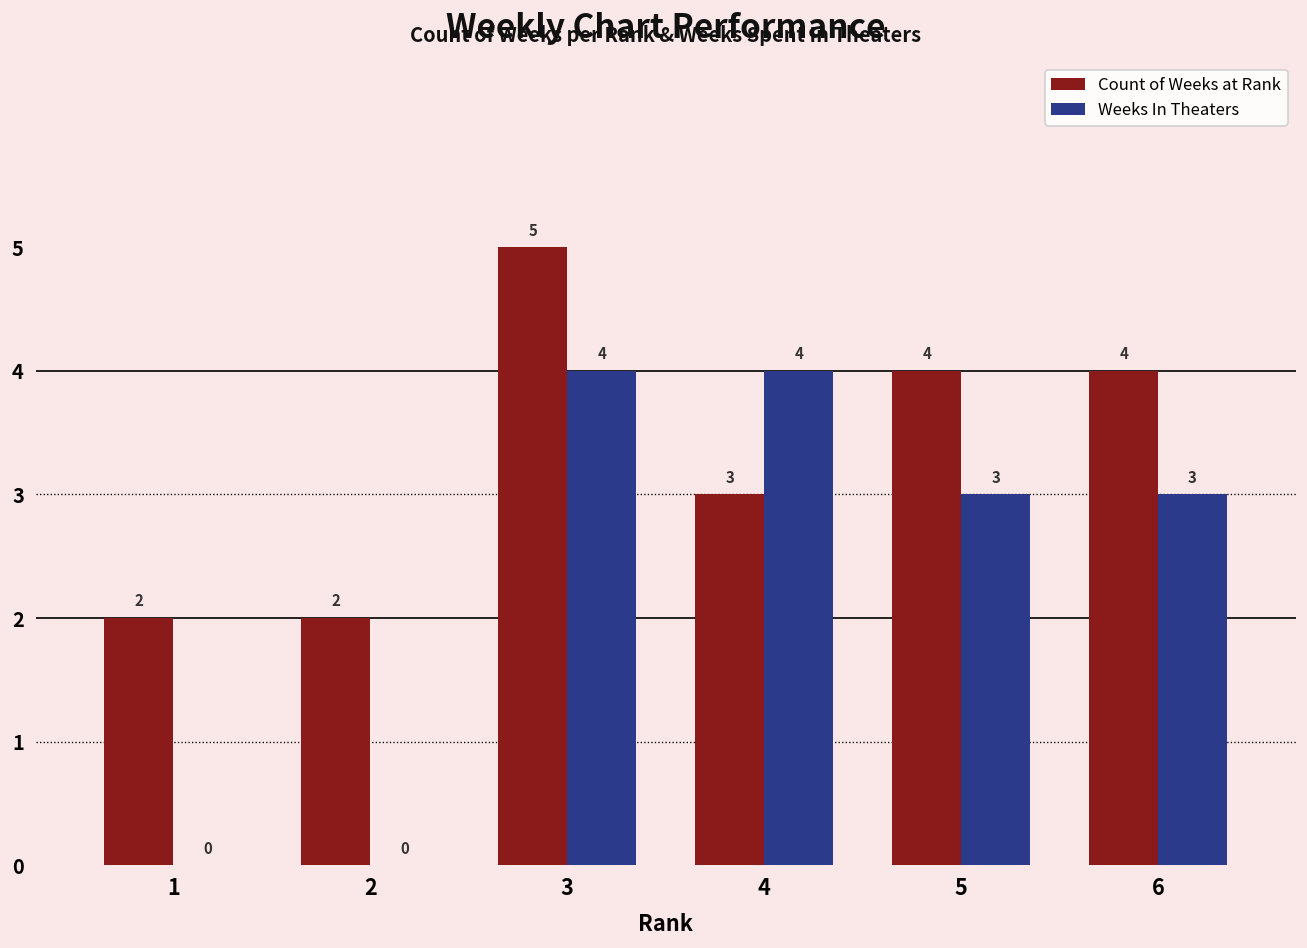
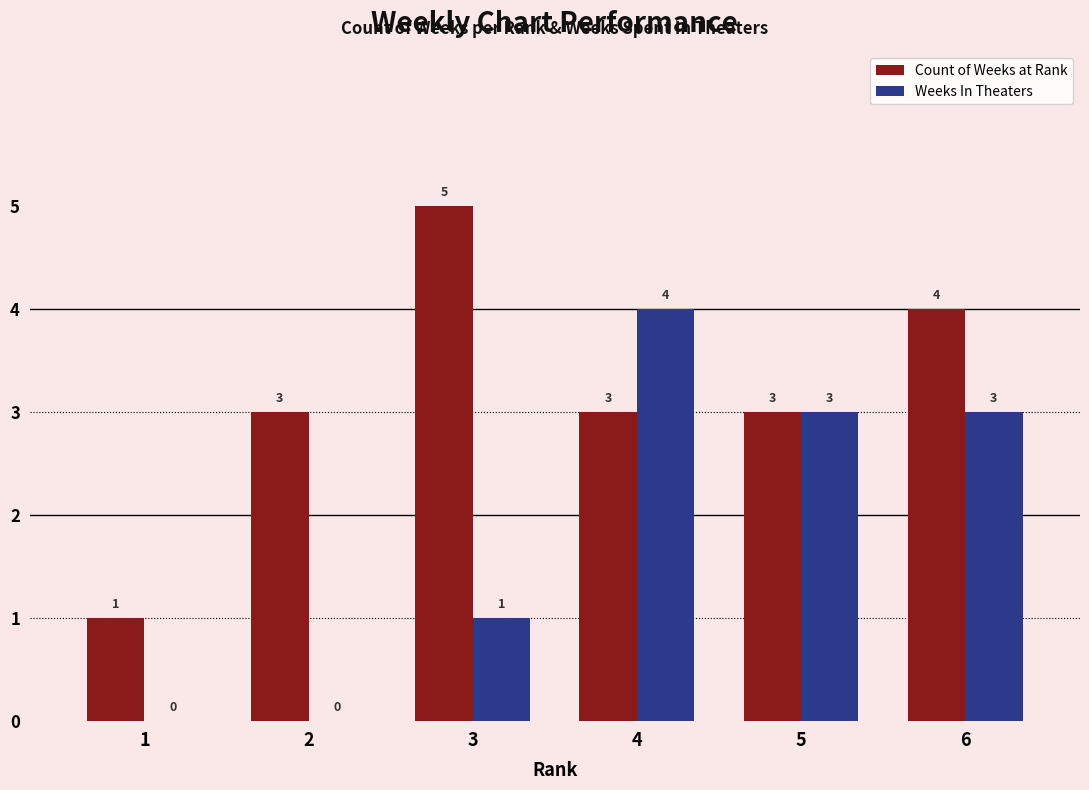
Count of Weeks at Rank, 1: 2 -> 1
Count of Weeks at Rank, 2: 2 -> 3
Weeks In Theaters, 3: 4 -> 1
Count of Weeks at Rank, 5: 4 -> 3
